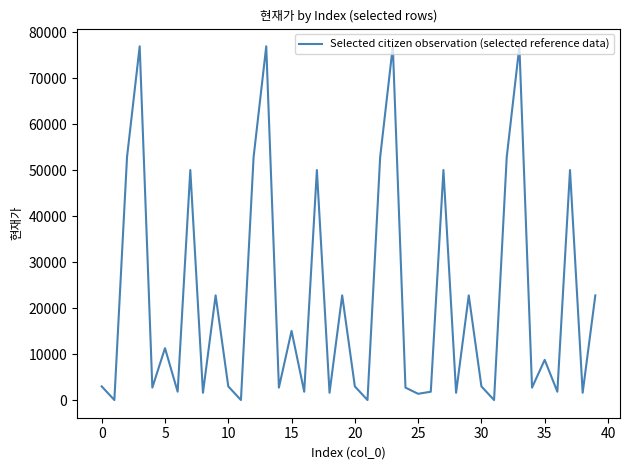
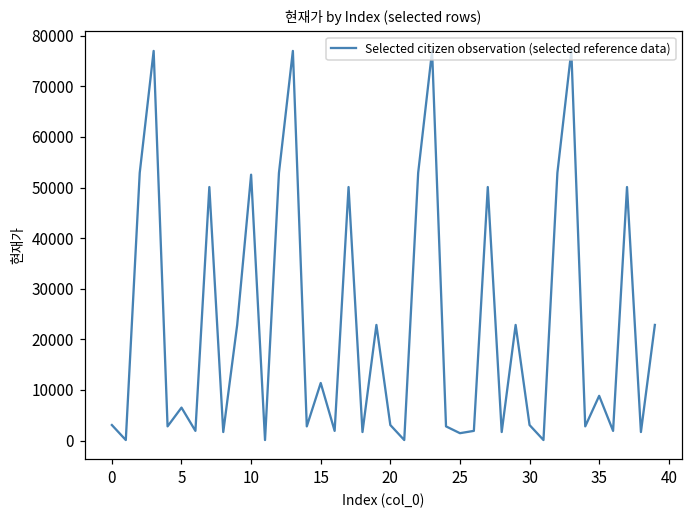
5: 11000 -> 7000
10: 3000 -> 53000
15: 15000 -> 11000
